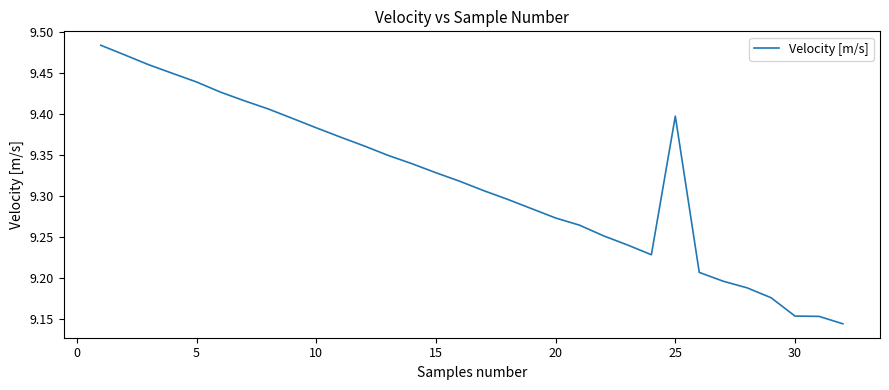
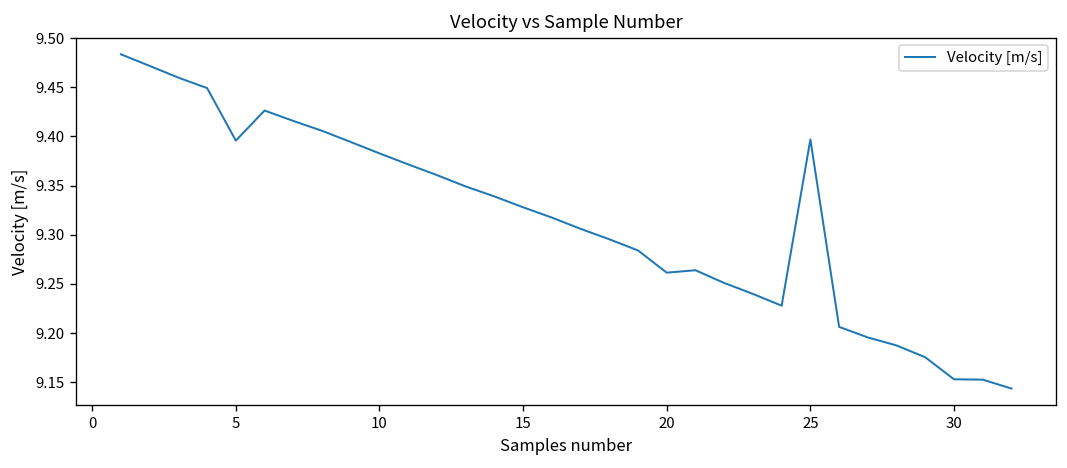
5: 9.44 -> 9.40
20: 9.27 -> 9.26
